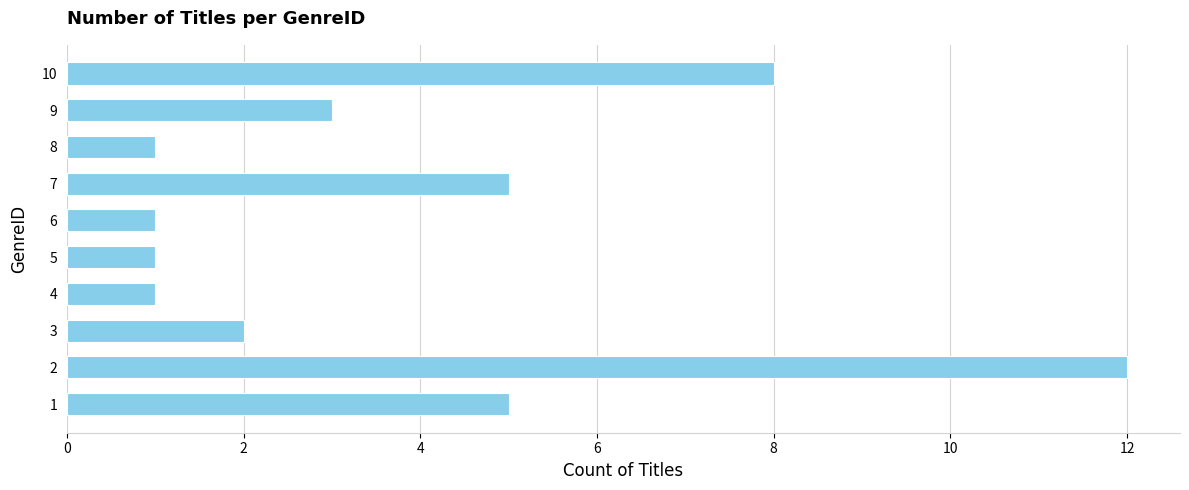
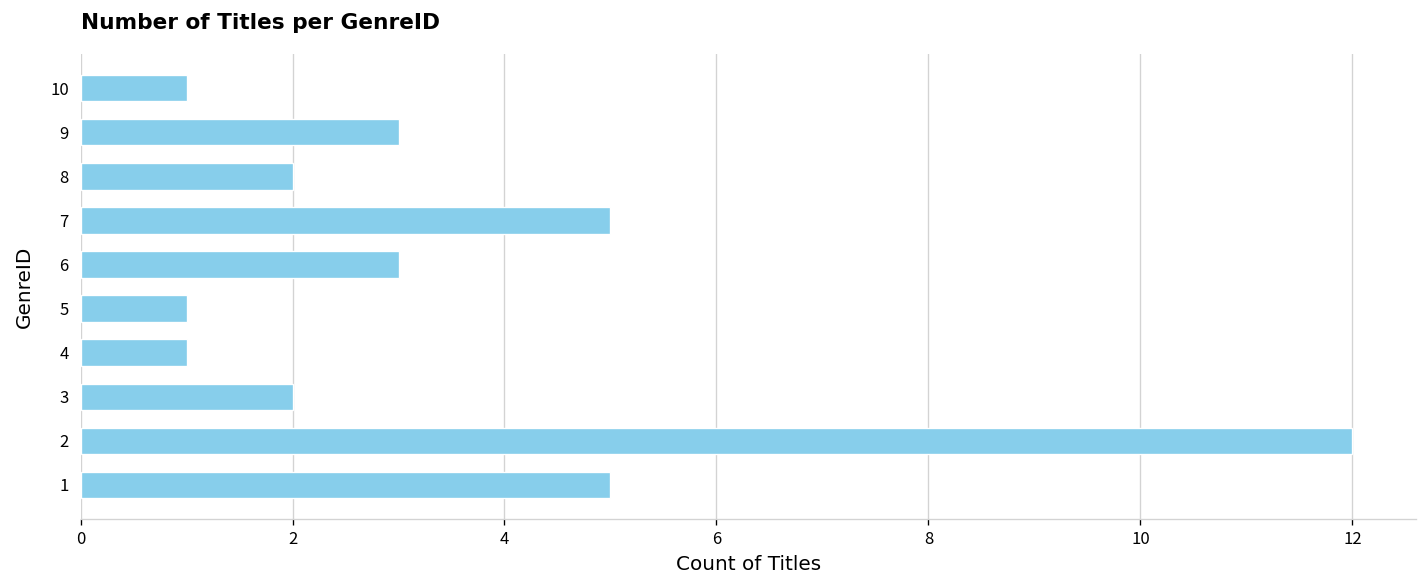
10: 8 -> 1
8: 1 -> 2
6: 1 -> 3
